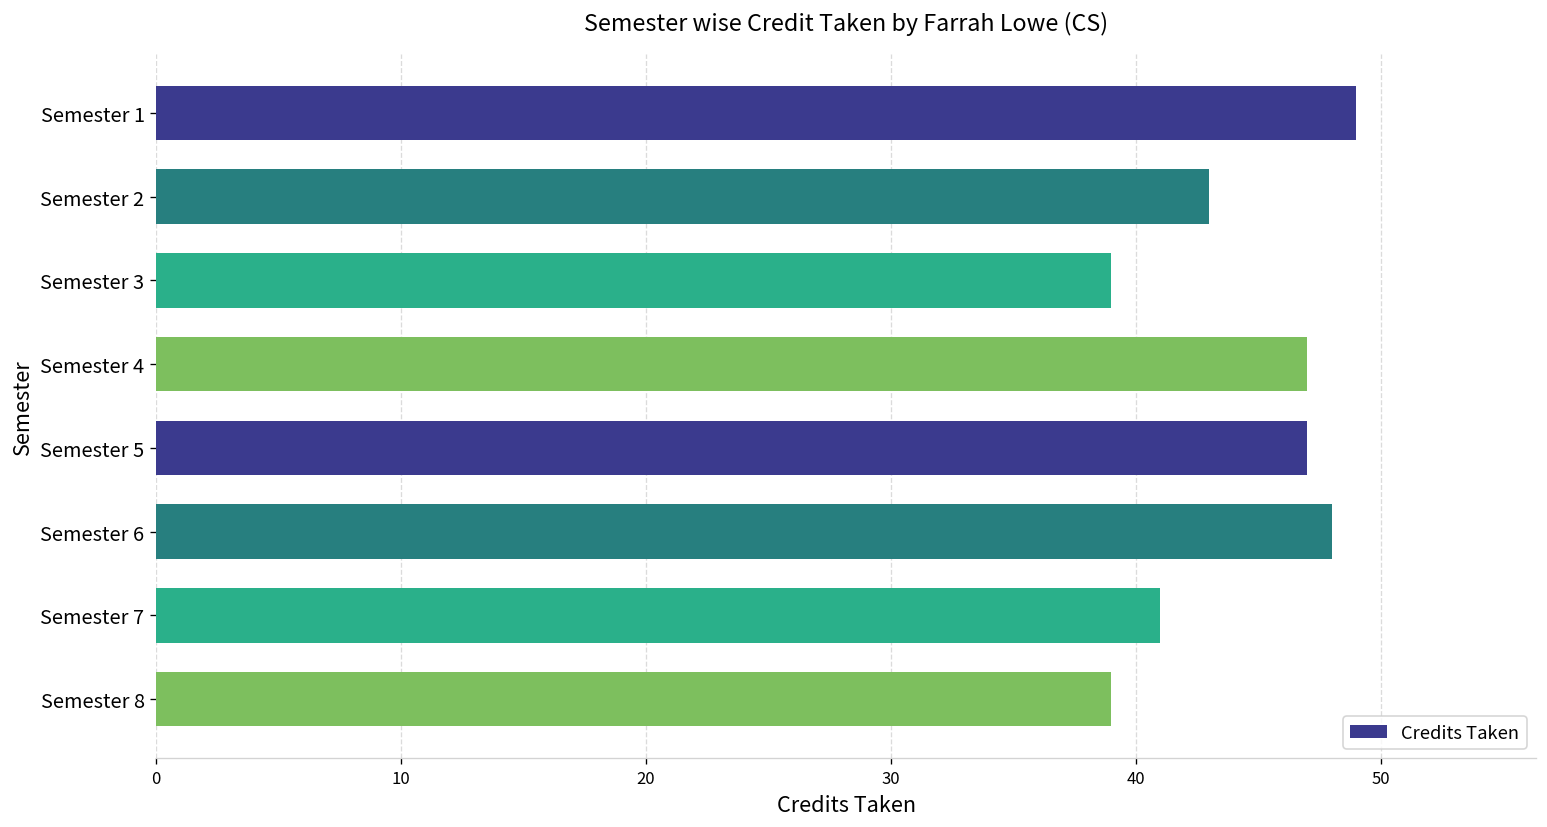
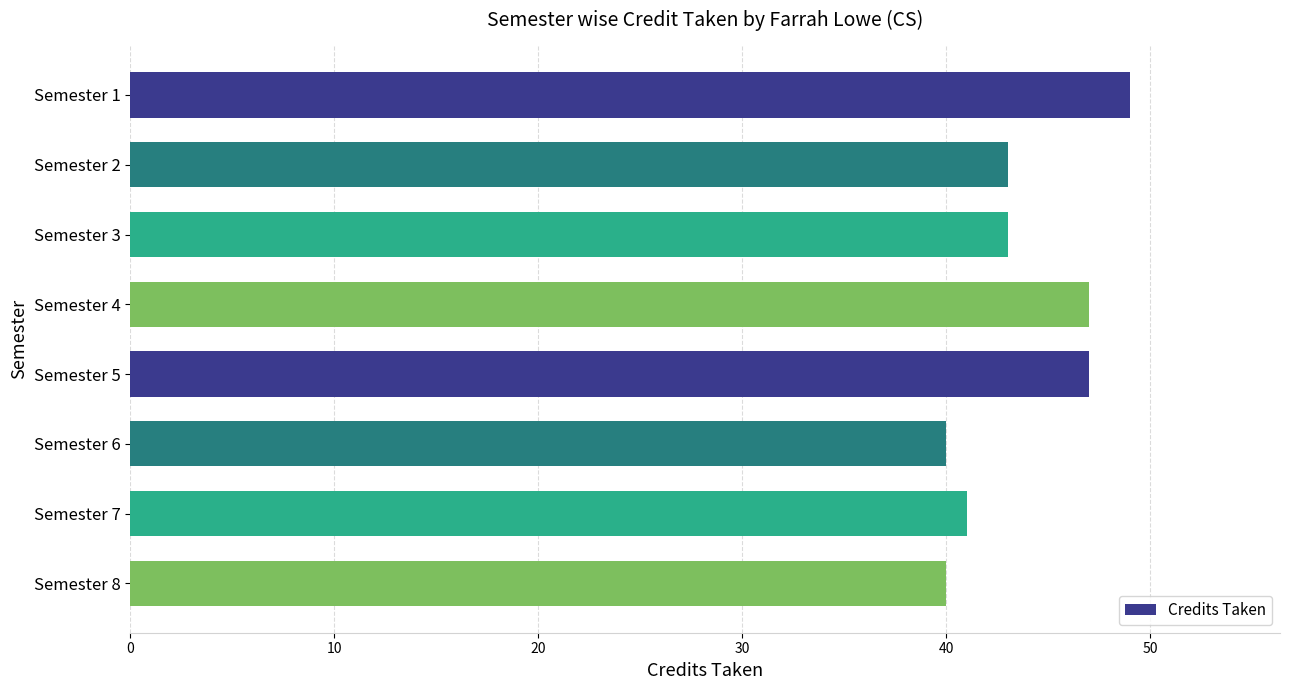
Semester 3: 39 -> 43
Semester 6: 48 -> 40
Semester 8: 39 -> 40
